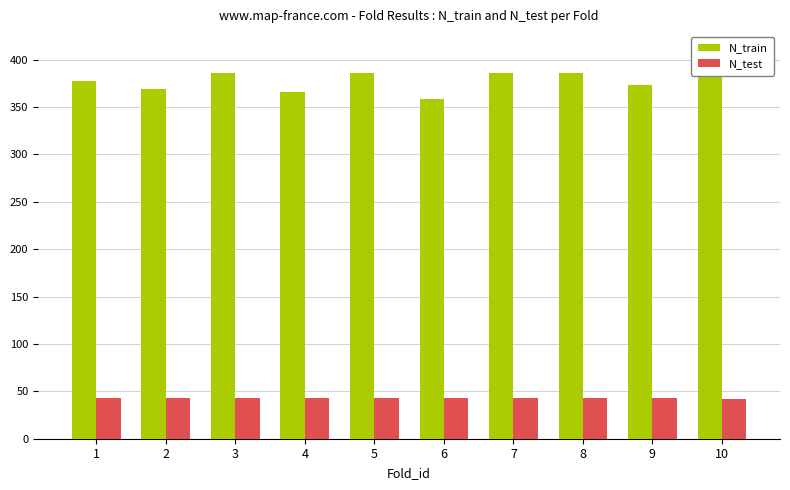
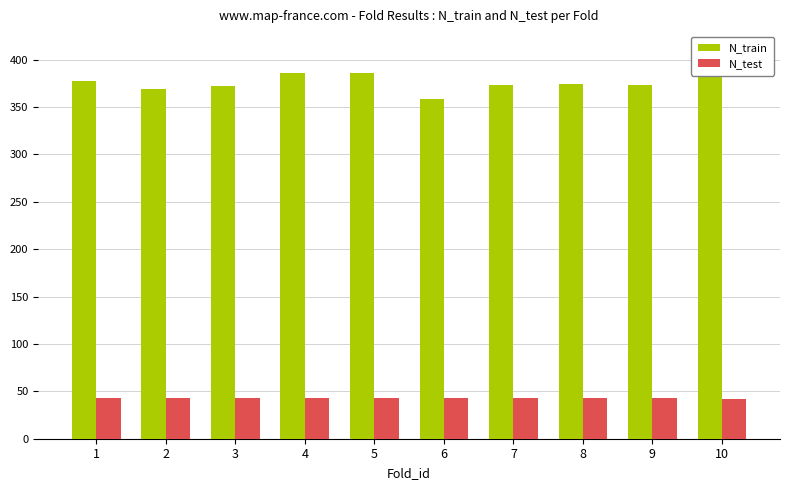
N_train, 3: 390 -> 370
N_train, 4: 370 -> 390
N_train, 7: 390 -> 370
N_train, 8: 390 -> 370
